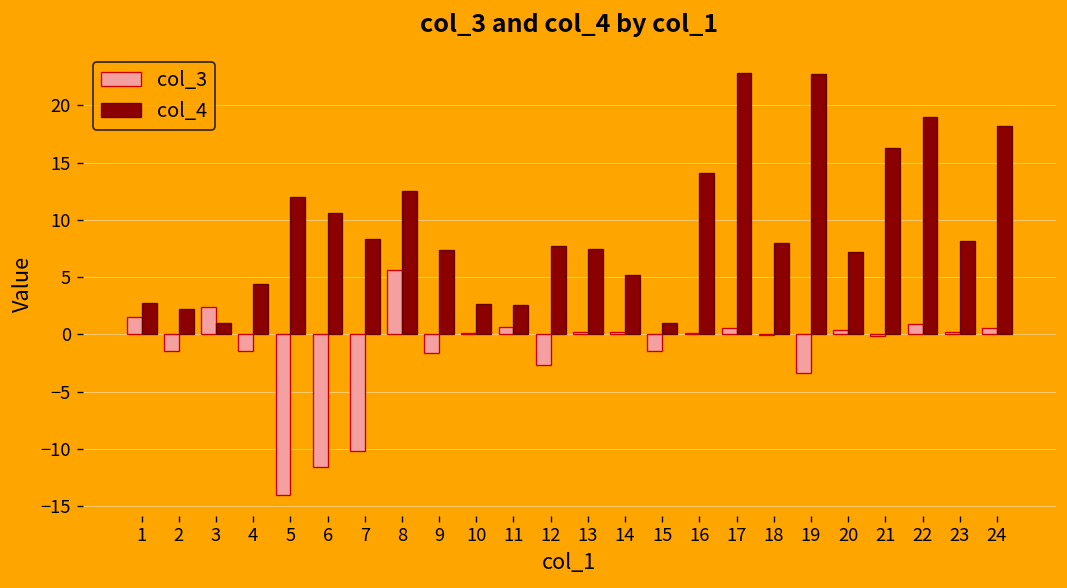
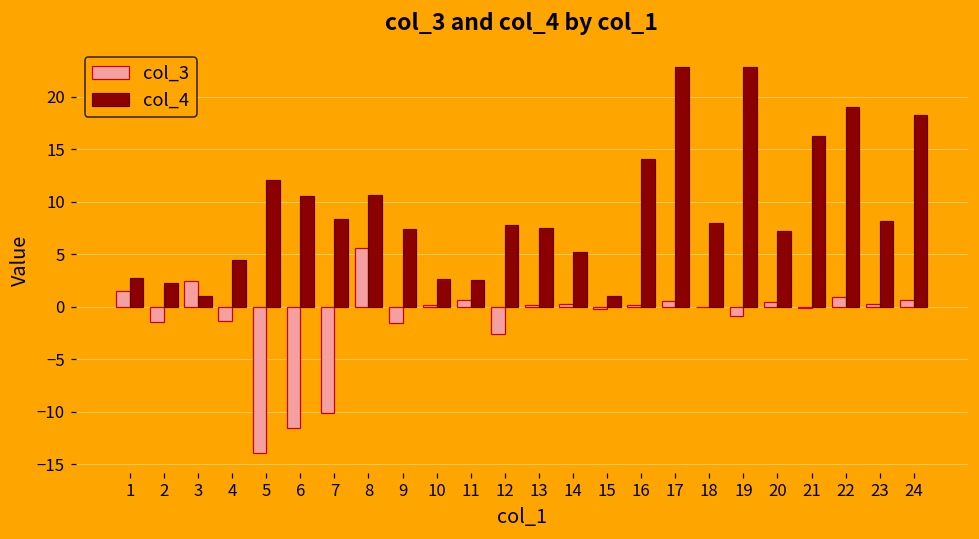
col_4, 8: 13 -> 11
col_3, 15: -1 -> 0
col_3, 19: -3 -> -1
